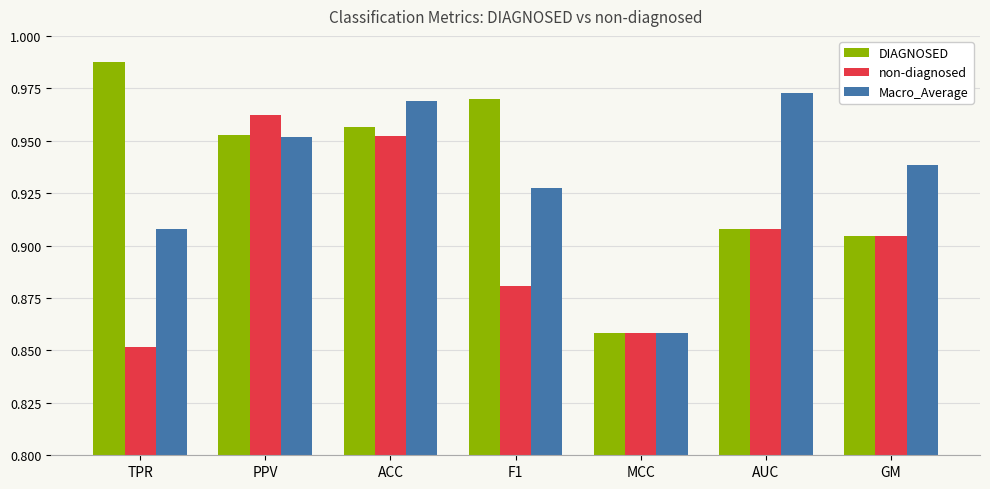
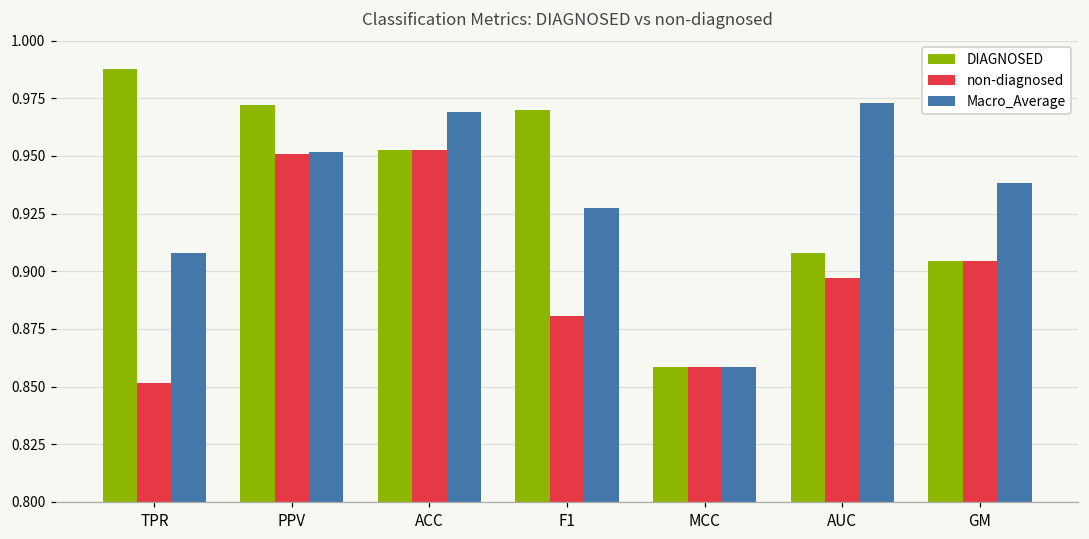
DIAGNOSED, PPV: 0.953 -> 0.972
non-diagnosed, PPV: 0.962 -> 0.951
DIAGNOSED, ACC: 0.956 -> 0.952
non-diagnosed, AUC: 0.908 -> 0.897
